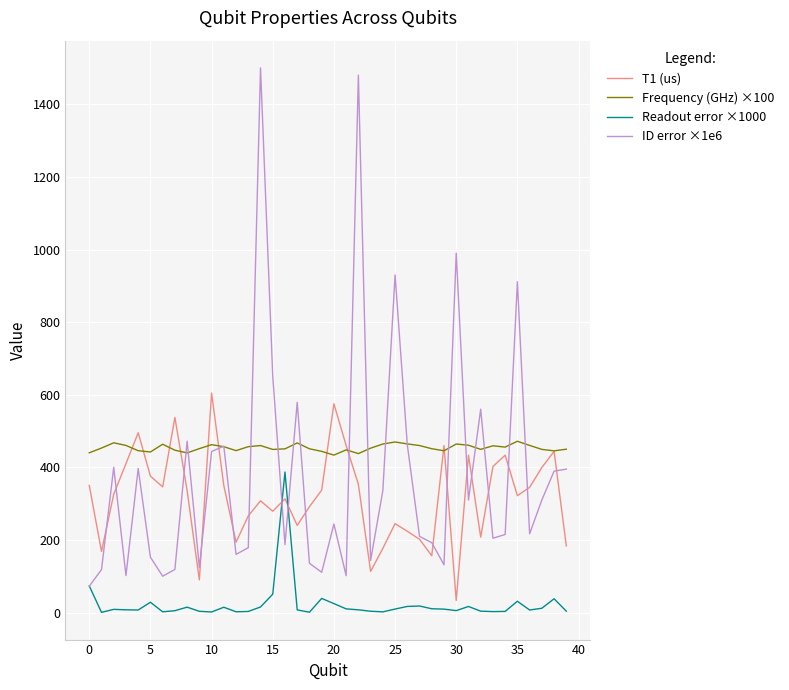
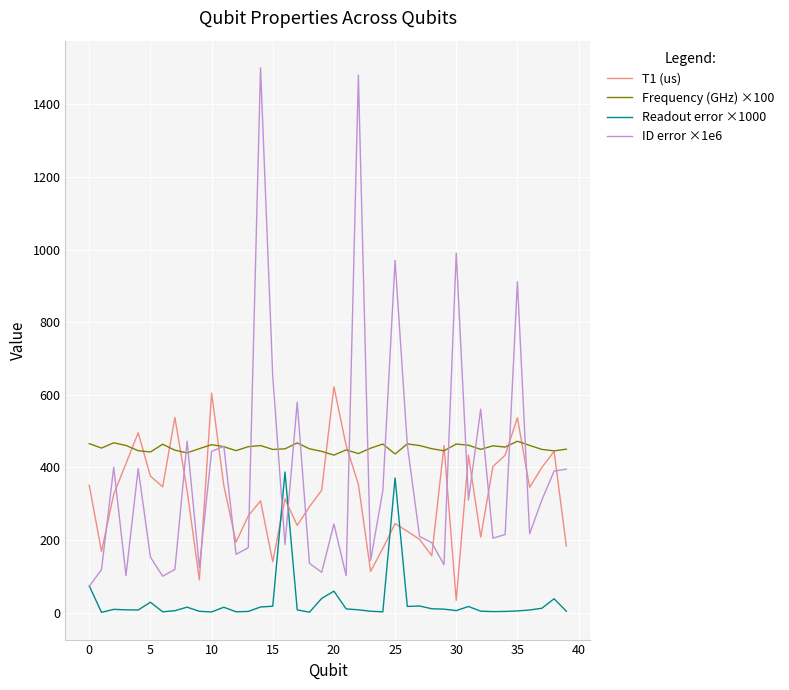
Frequency (GHz) ×100, 0: 440 -> 470
T1 (us), 15: 280 -> 140
Readout error ×1000, 15: 50 -> 20
T1 (us), 20: 580 -> 620
Readout error ×1000, 20: 30 -> 60
Frequency (GHz) ×100, 25: 470 -> 440
Readout error ×1000, 25: 10 -> 370
ID error ×1e6, 25: 930 -> 970
T1 (us), 35: 320 -> 540
Readout error ×1000, 35: 30 -> 10
